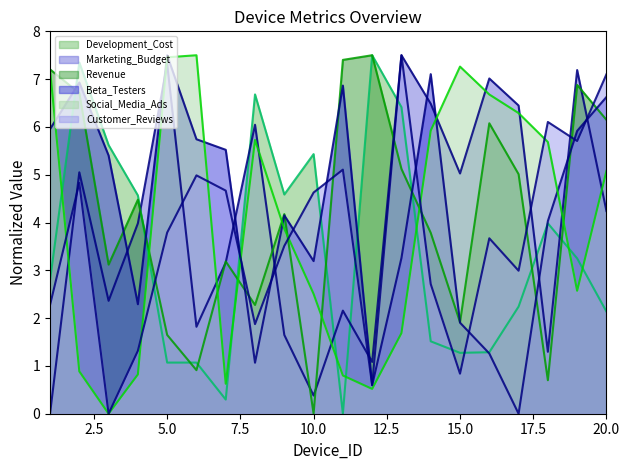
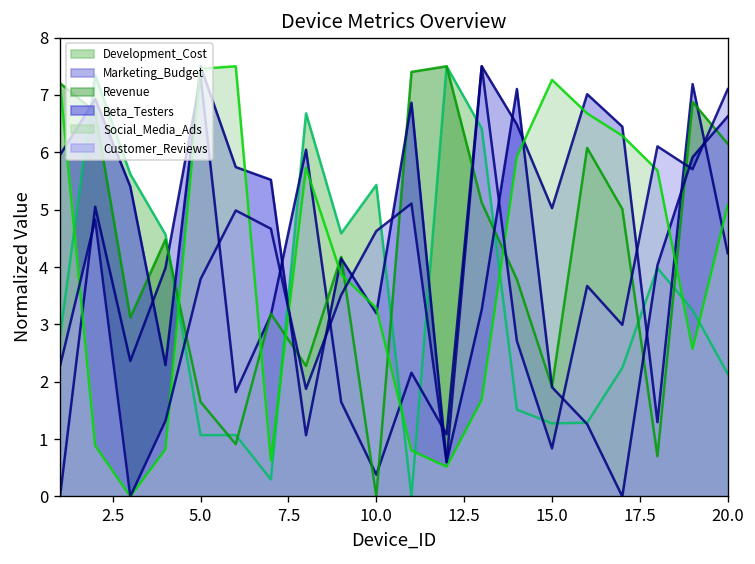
Social_Media_Ads, 10.0: 2.5 -> 3.3
